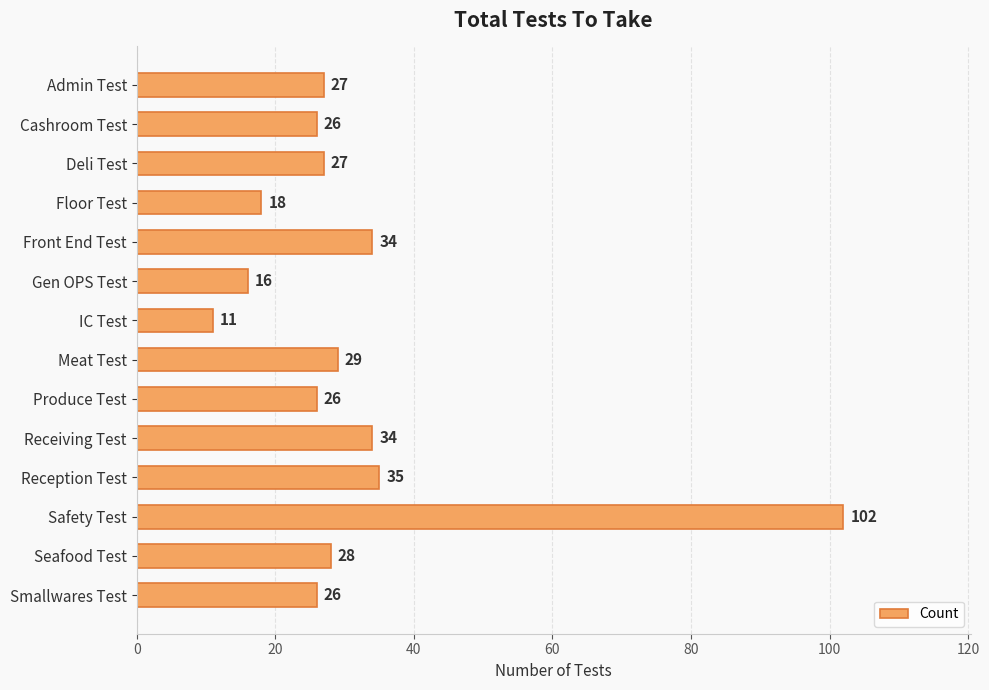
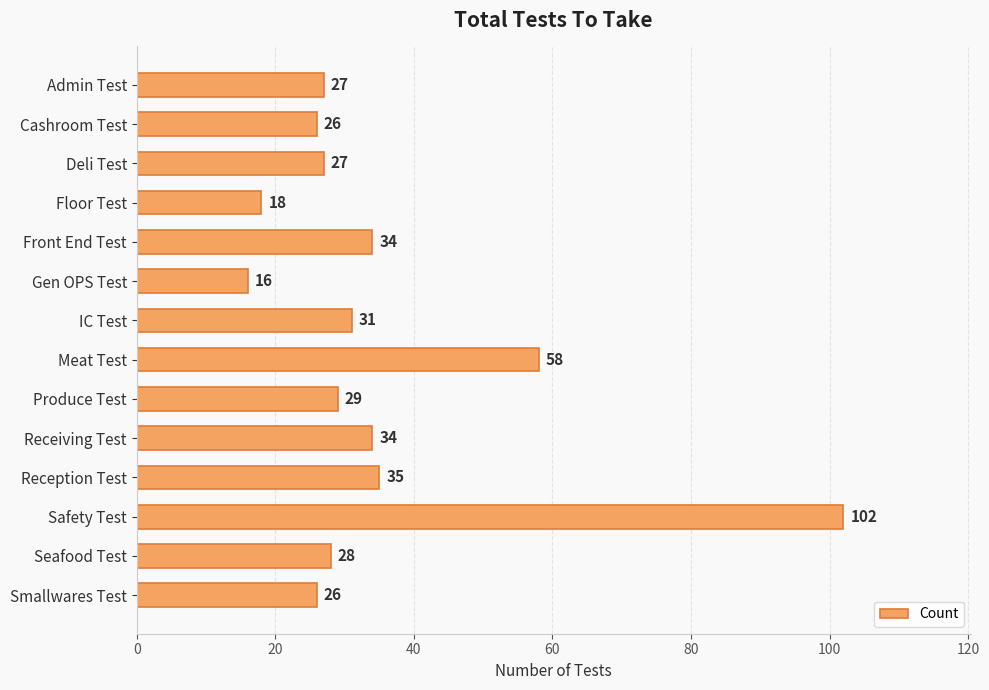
IC Test: 11 -> 31
Meat Test: 29 -> 58
Produce Test: 26 -> 29
